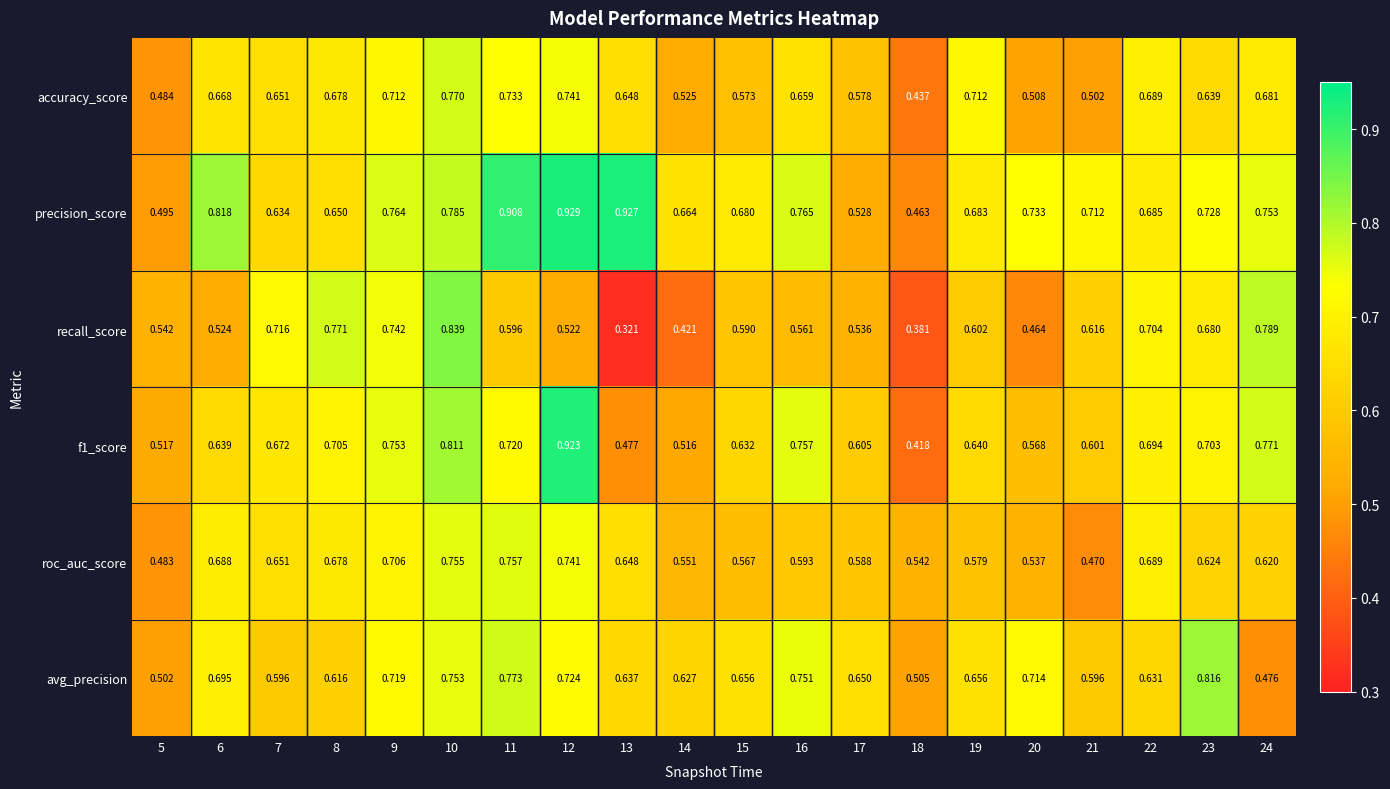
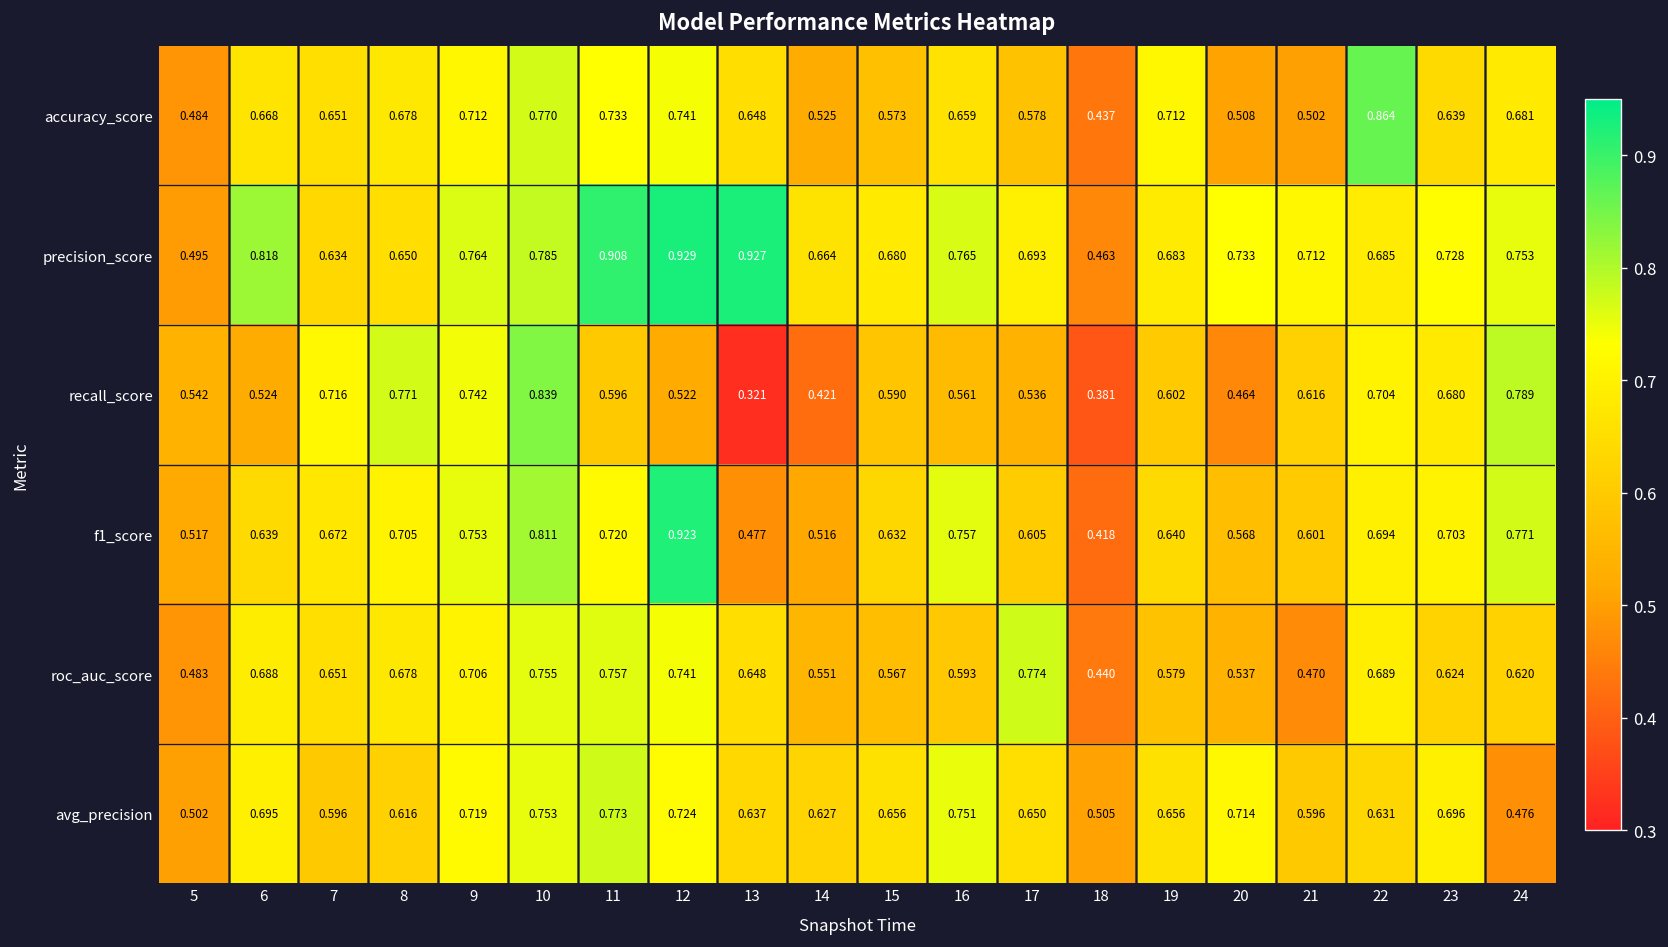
accuracy_score, 22: 0.689 -> 0.864
precision_score, 17: 0.528 -> 0.693
roc_auc_score, 17: 0.588 -> 0.774
roc_auc_score, 18: 0.542 -> 0.440
avg_precision, 23: 0.816 -> 0.696
